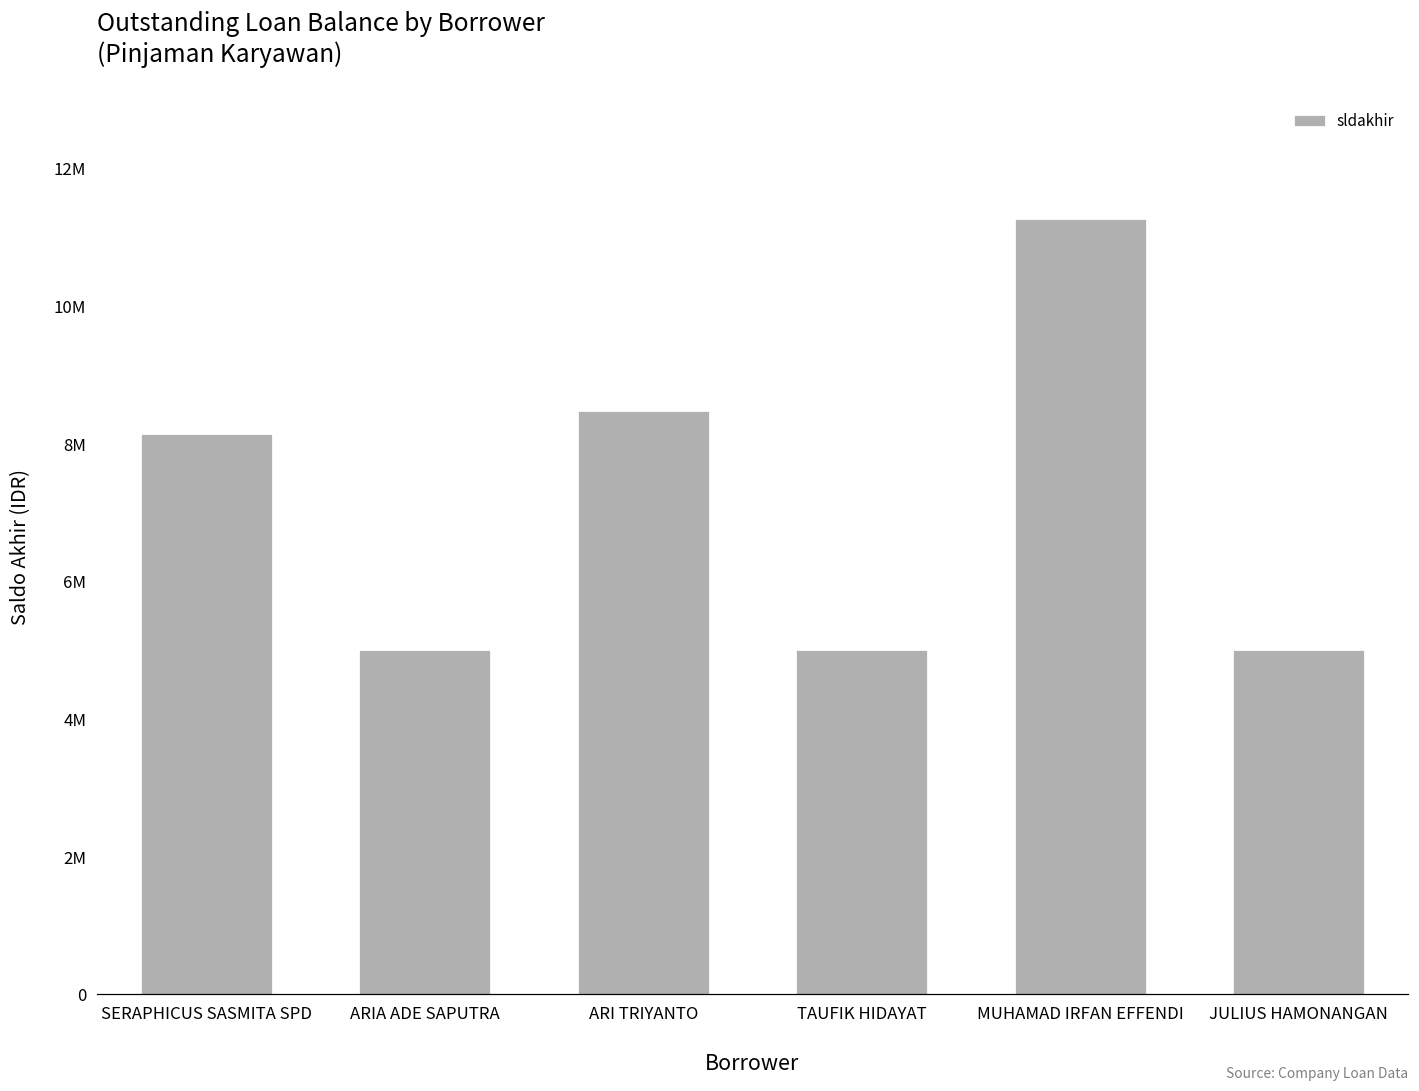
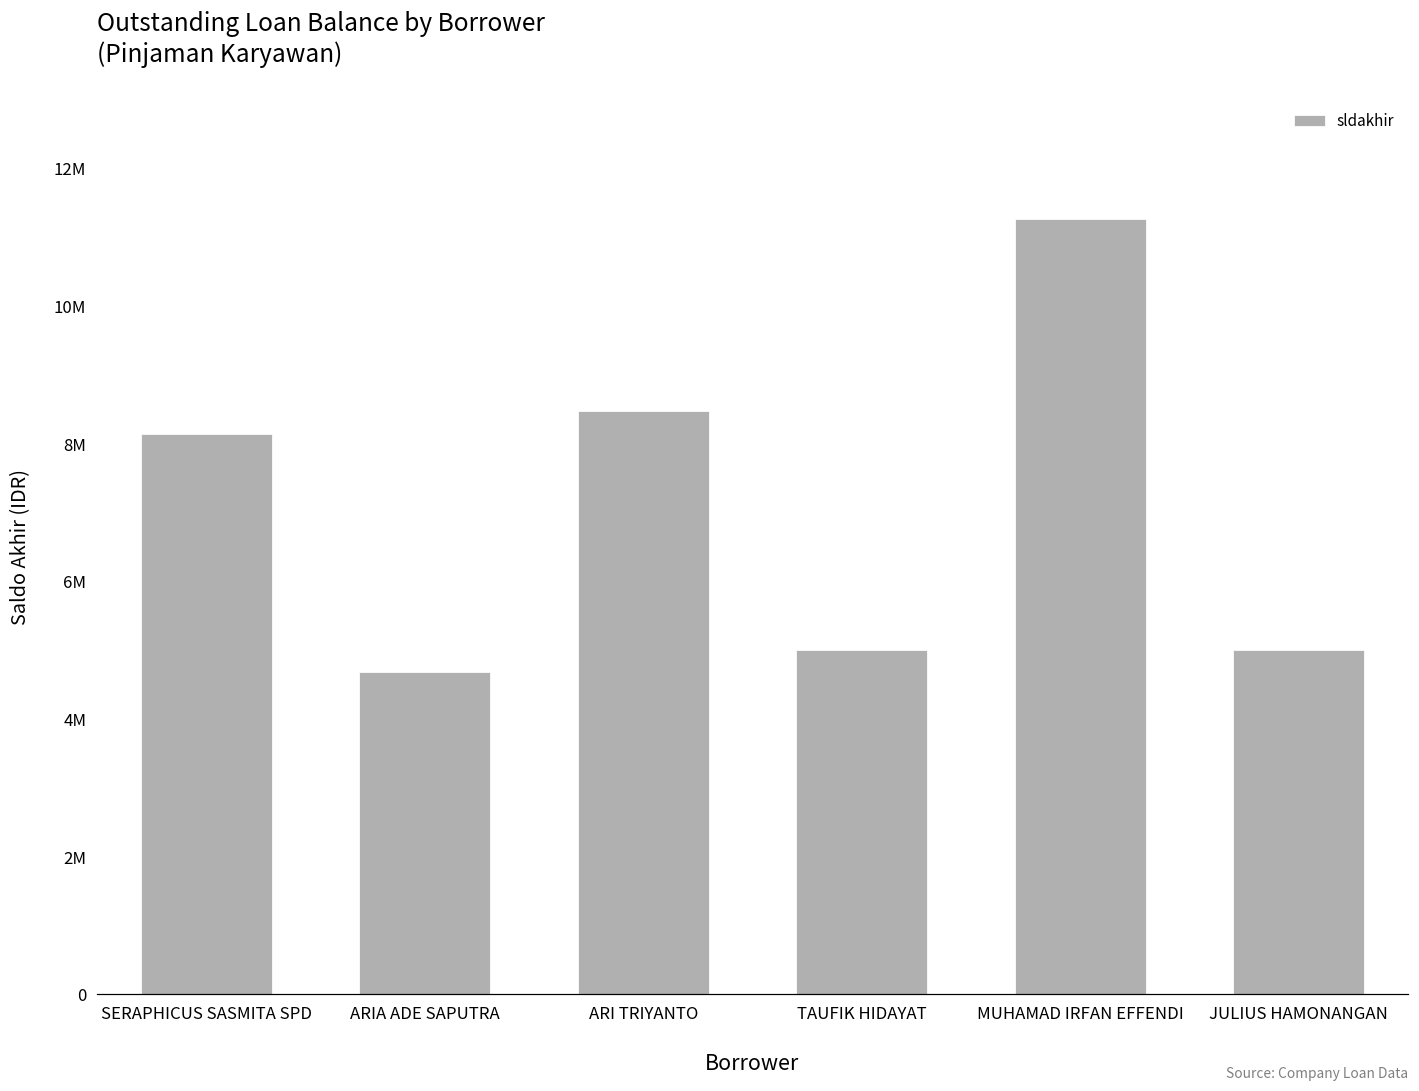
ARIA ADE SAPUTRA: 5000000 -> 4700000
